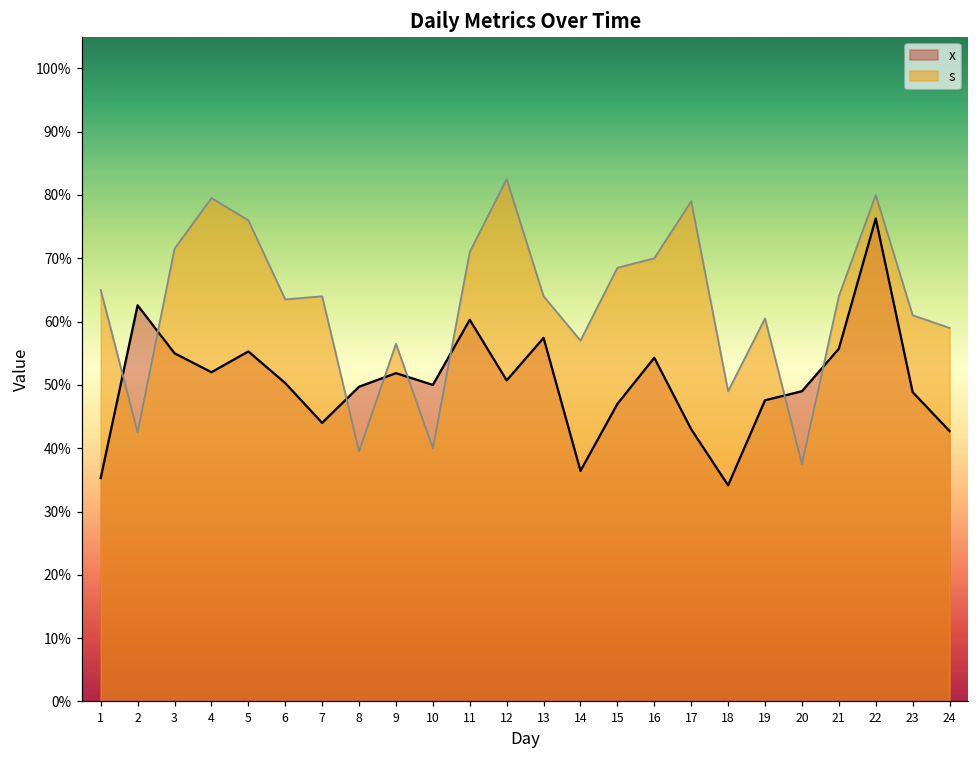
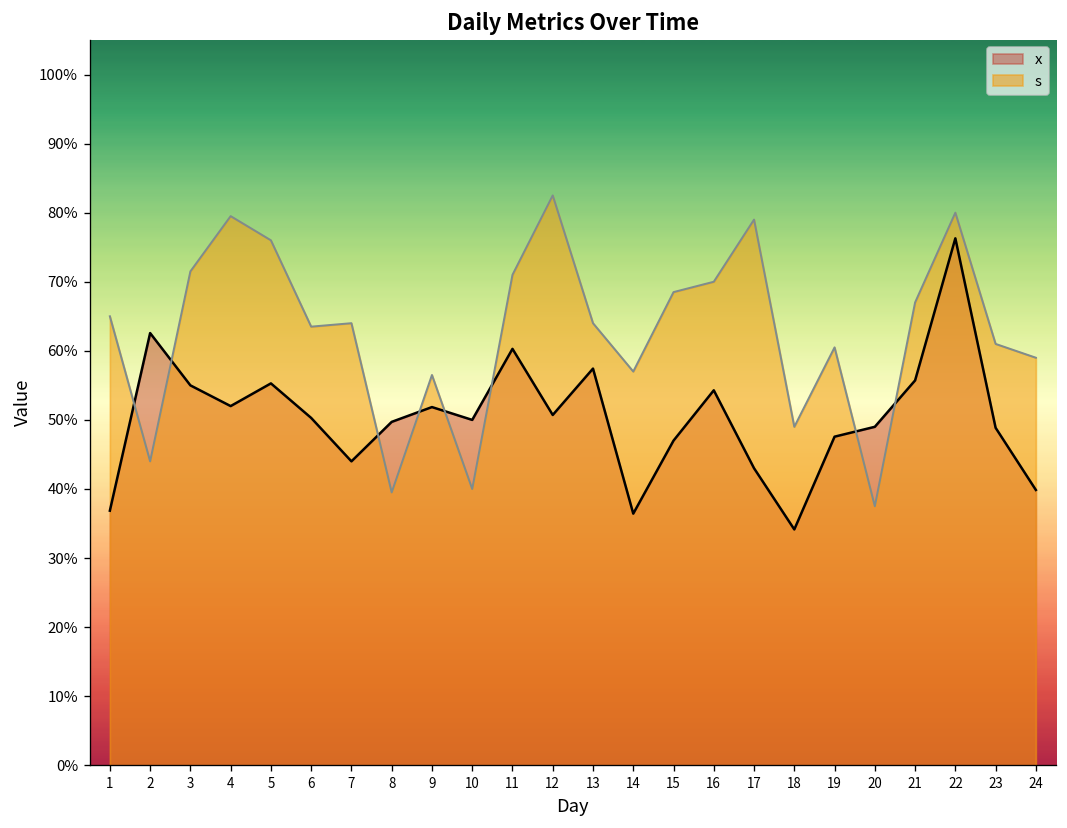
x, 1: 35% -> 37%
s, 2: 43% -> 44%
s, 21: 64% -> 67%
x, 24: 43% -> 40%
